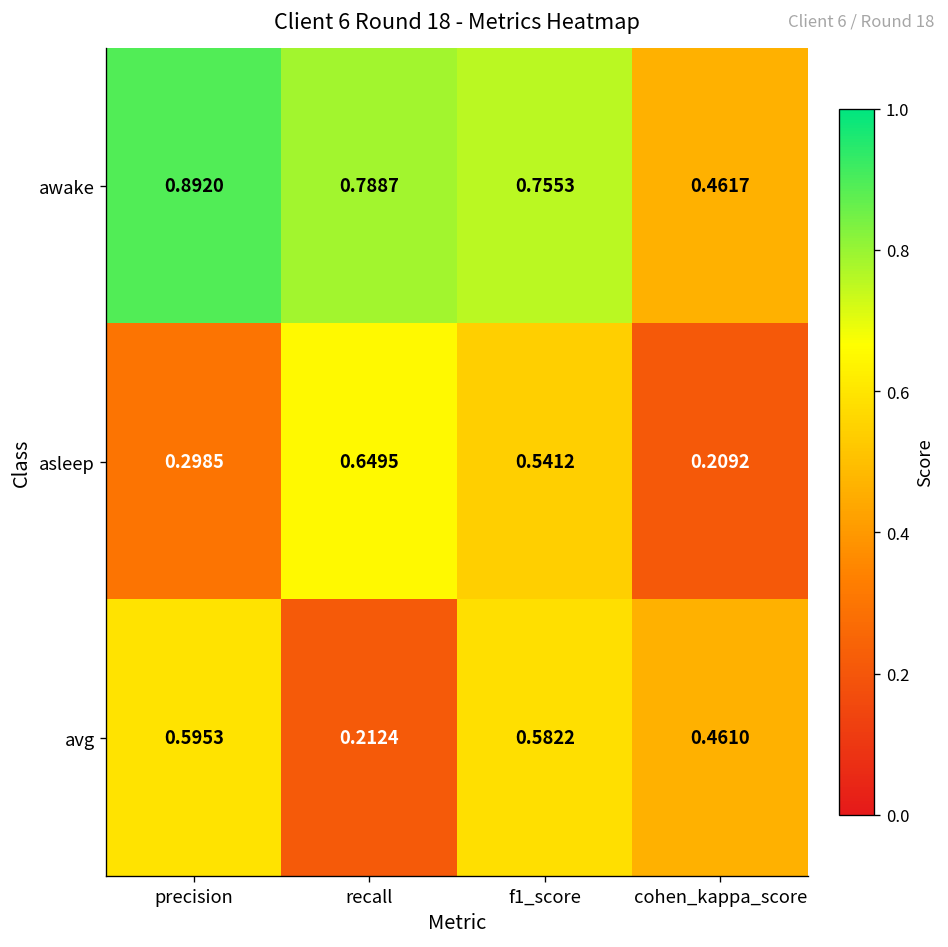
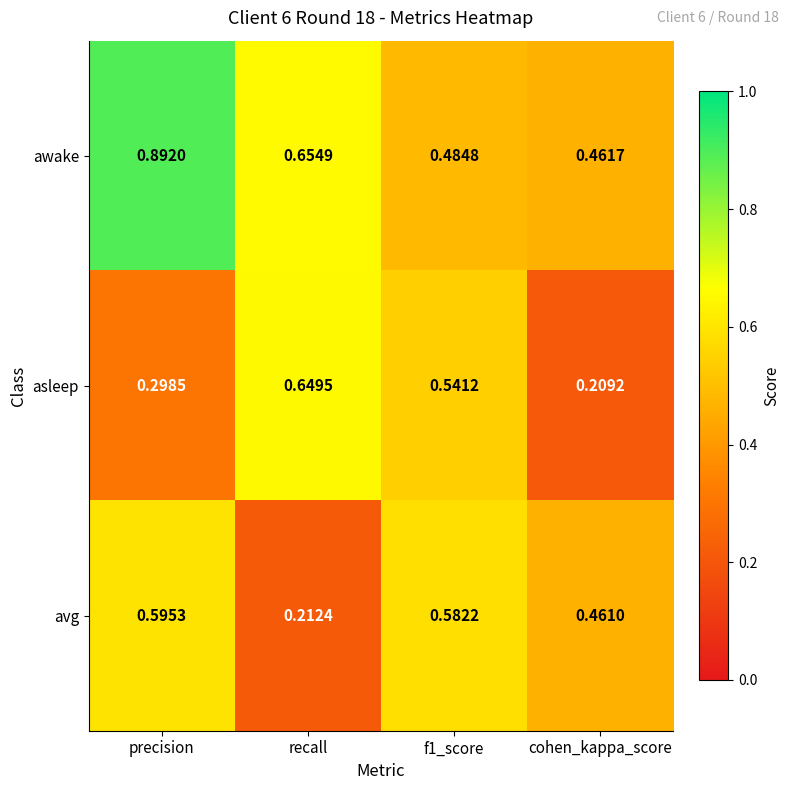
awake, recall: 0.7887 -> 0.6549
awake, f1_score: 0.7553 -> 0.4848
